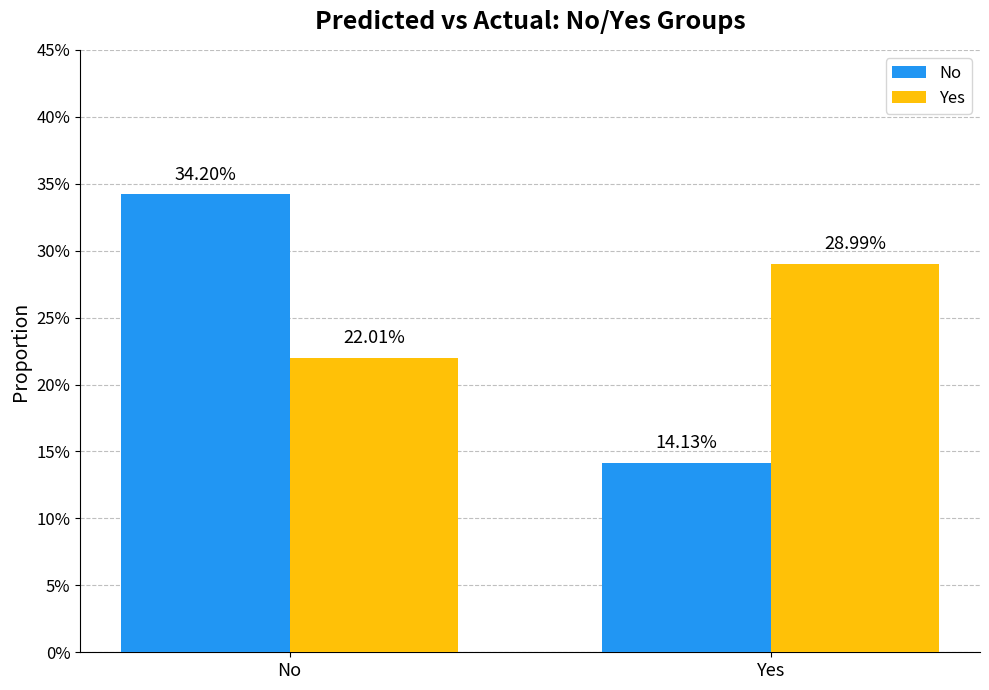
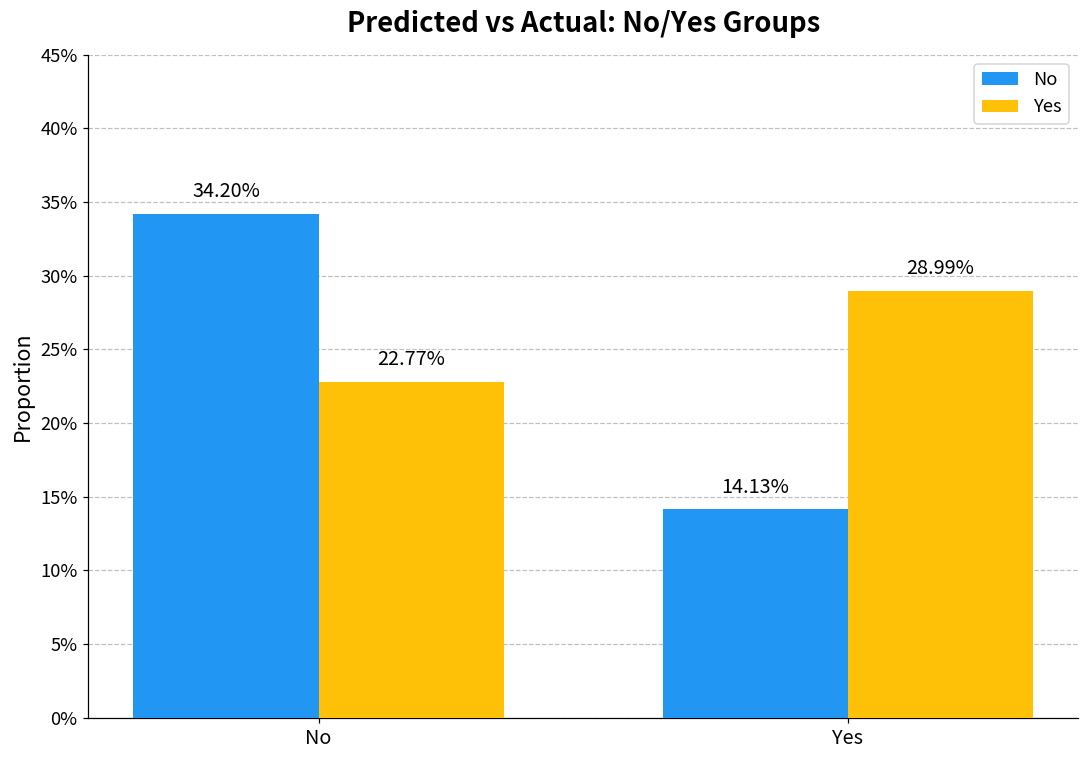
Yes, No: 22.01% -> 22.77%
